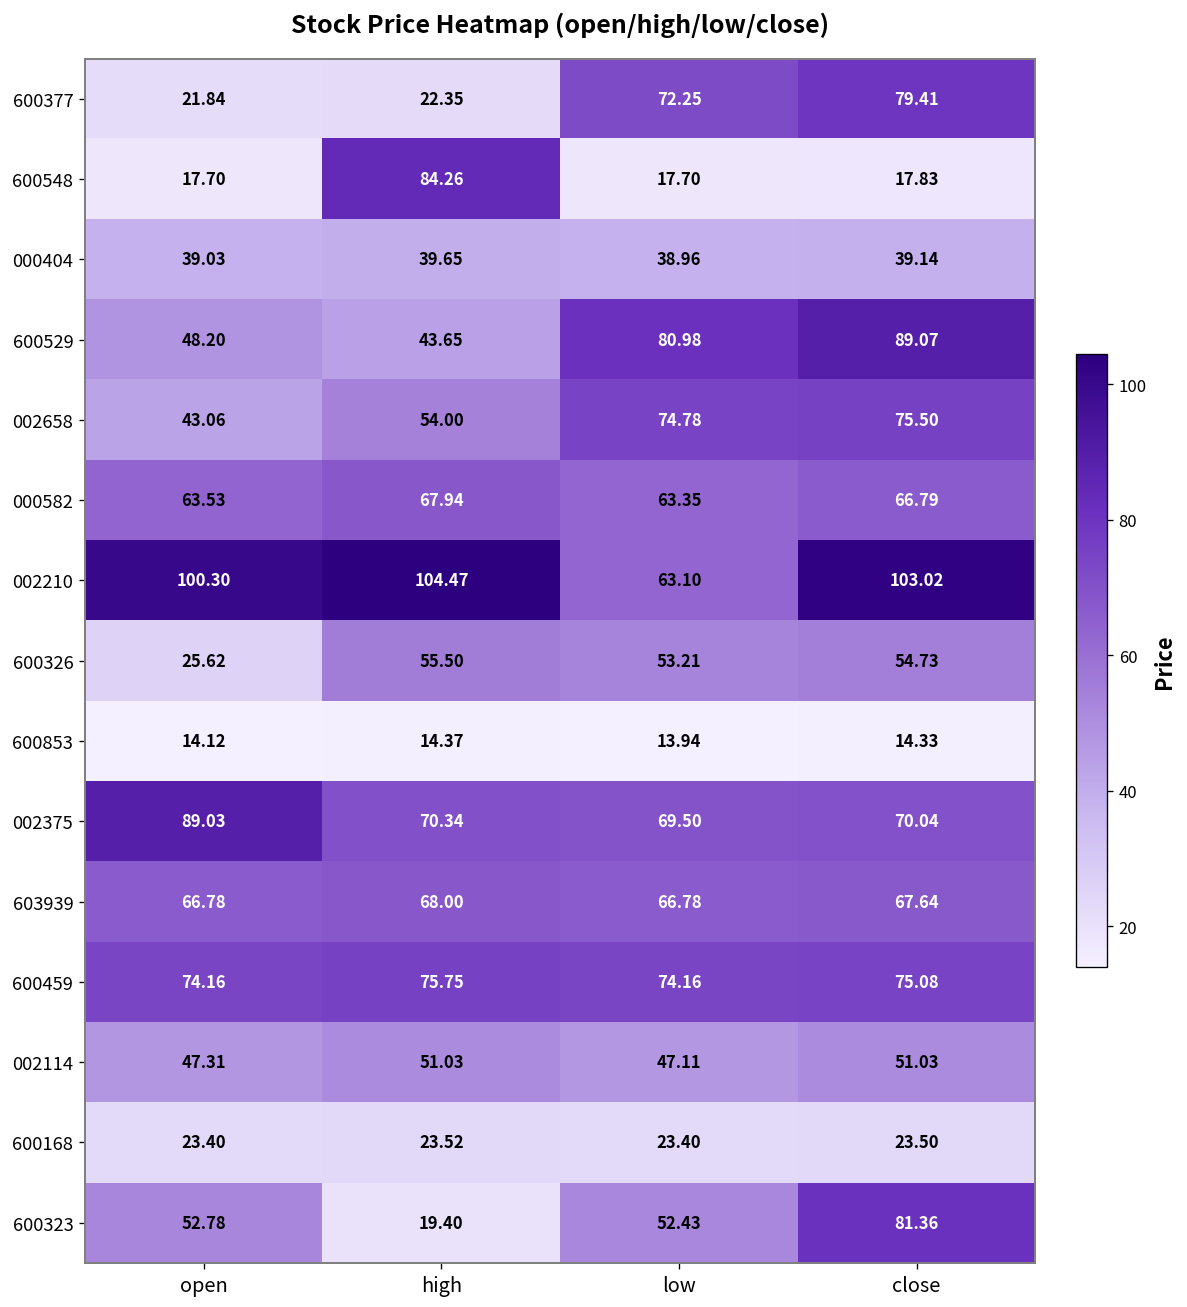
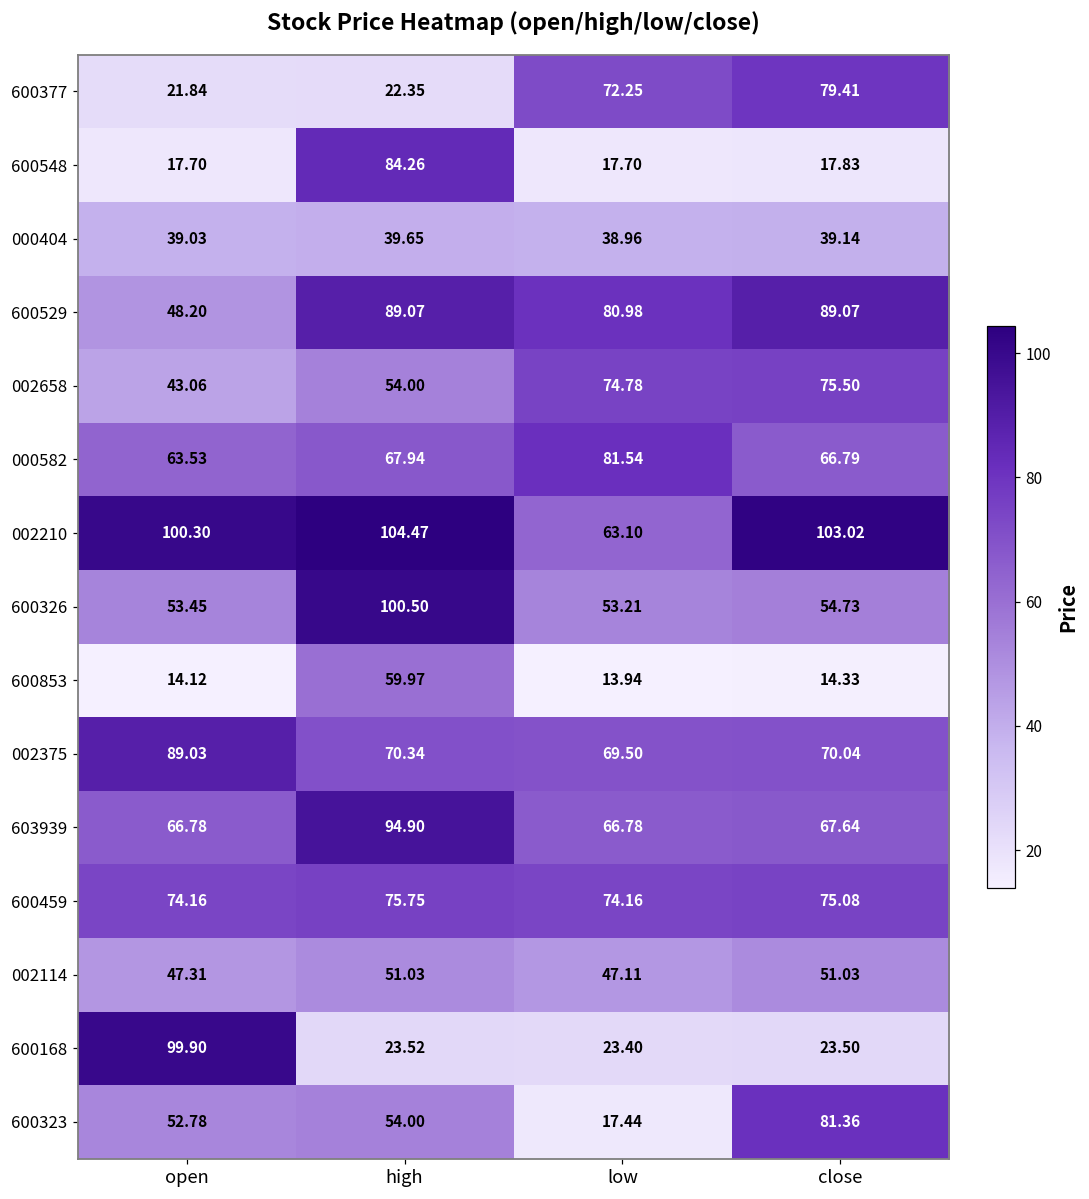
600529, high: 43.65 -> 89.07
000582, low: 63.35 -> 81.54
600326, open: 25.62 -> 53.45
600326, high: 55.50 -> 100.50
600853, high: 14.37 -> 59.97
603939, high: 68.00 -> 94.90
600168, open: 23.40 -> 99.90
600323, high: 19.40 -> 54.00
600323, low: 52.43 -> 17.44
